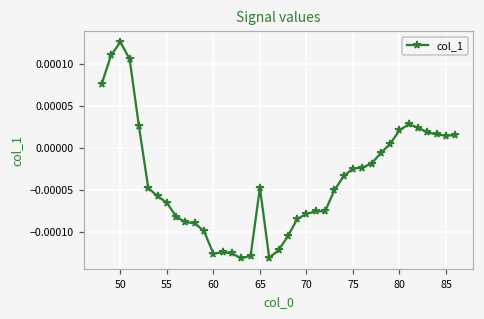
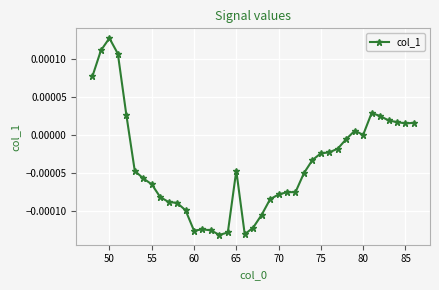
80: 0.00002 -> 0.00000
